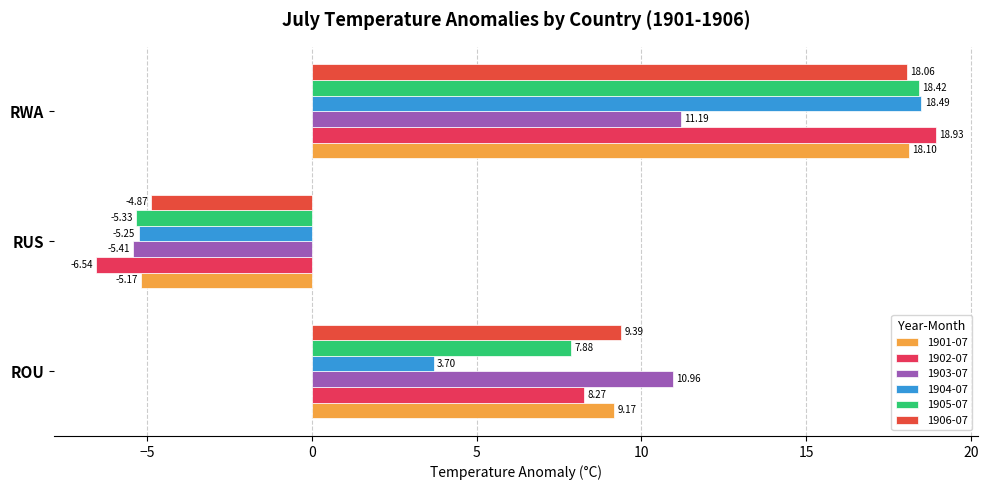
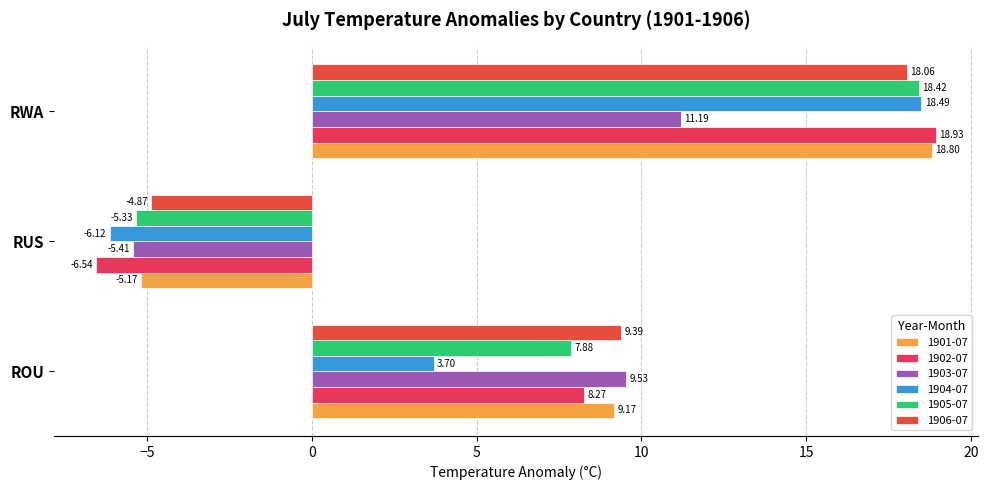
1901-07, RWA: 18.10 -> 18.80
1904-07, RUS: -5.25 -> -6.12
1903-07, ROU: 10.96 -> 9.53
